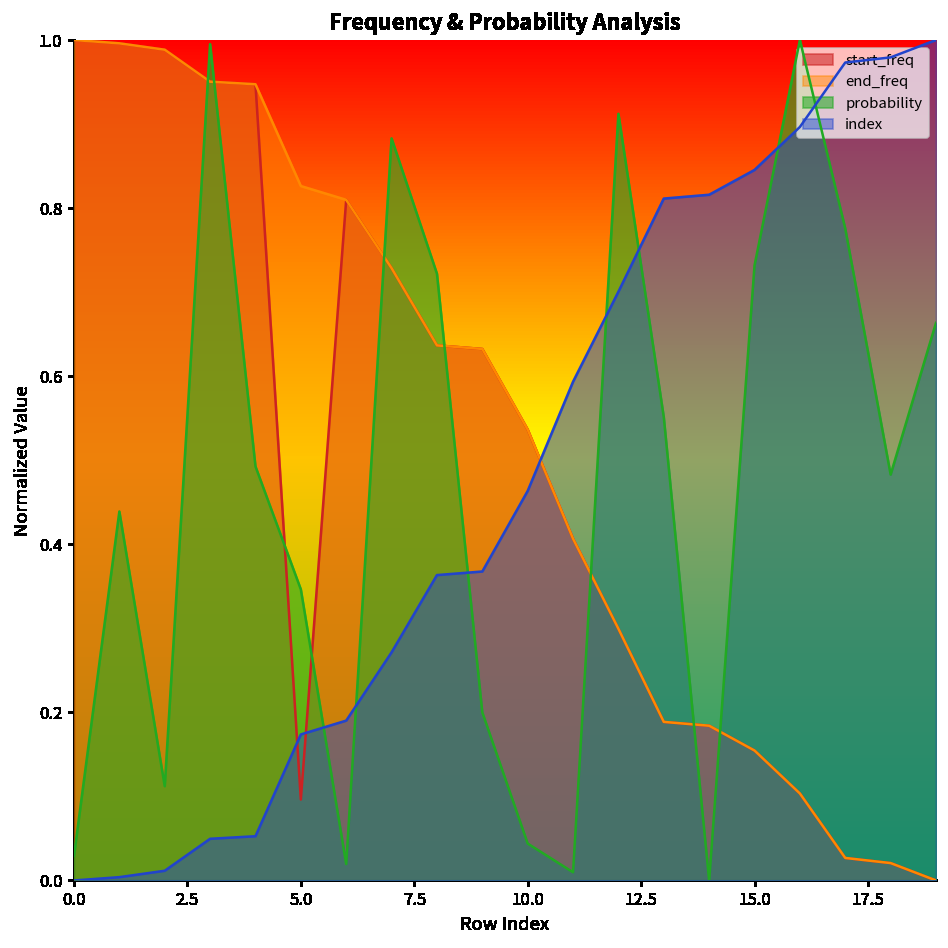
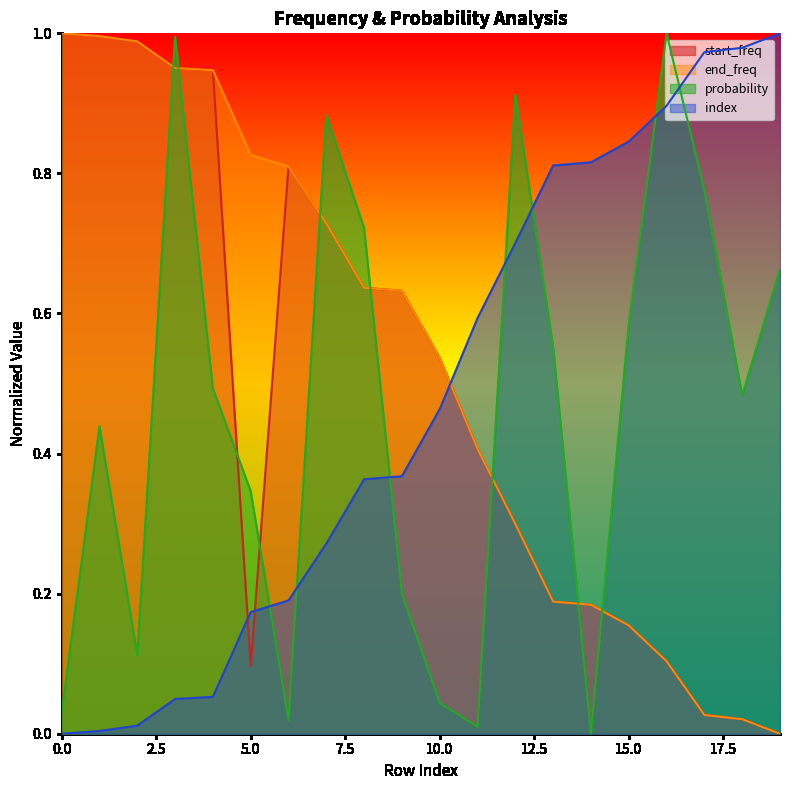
probability, 15.0: 0.73 -> 0.59
